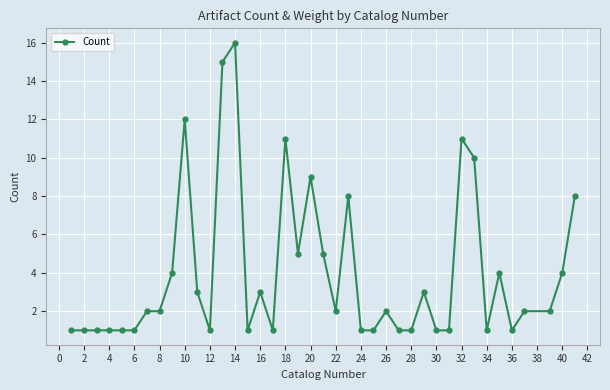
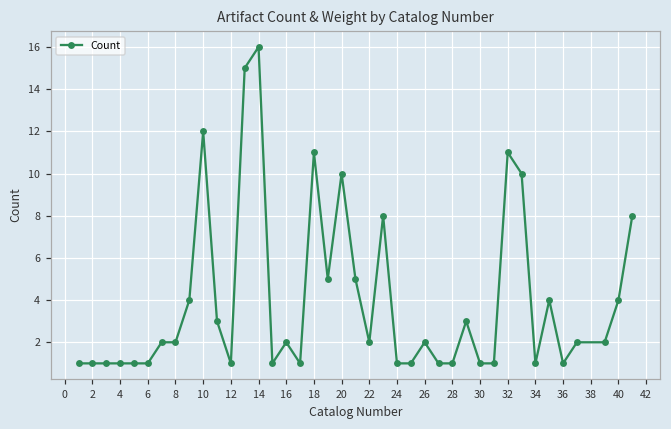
16: 3 -> 2
20: 9 -> 10
